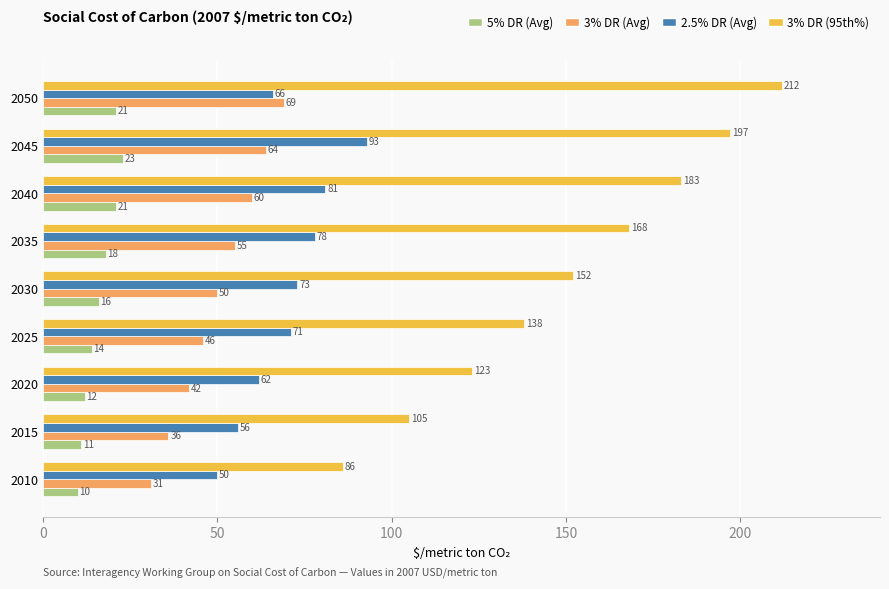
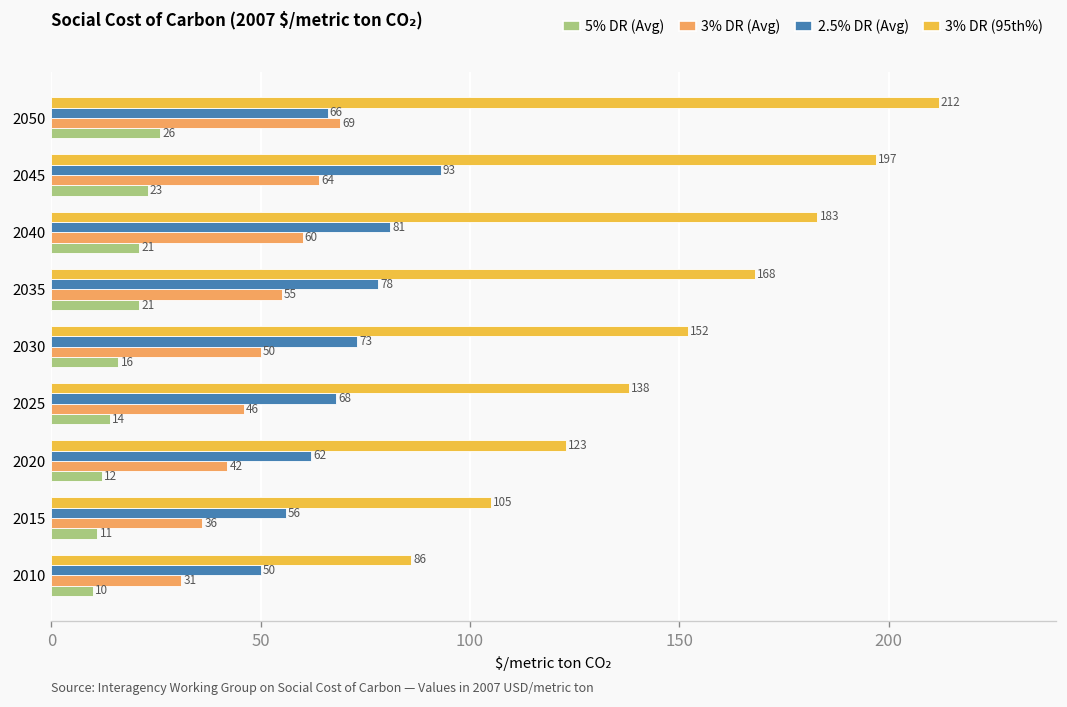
5% DR (Avg), 2050: 21 -> 26
5% DR (Avg), 2035: 18 -> 21
2.5% DR (Avg), 2025: 71 -> 68
